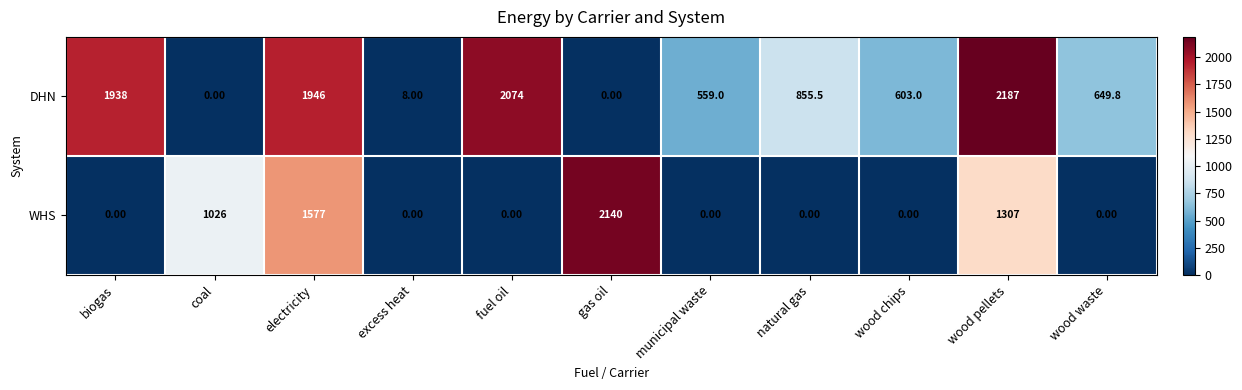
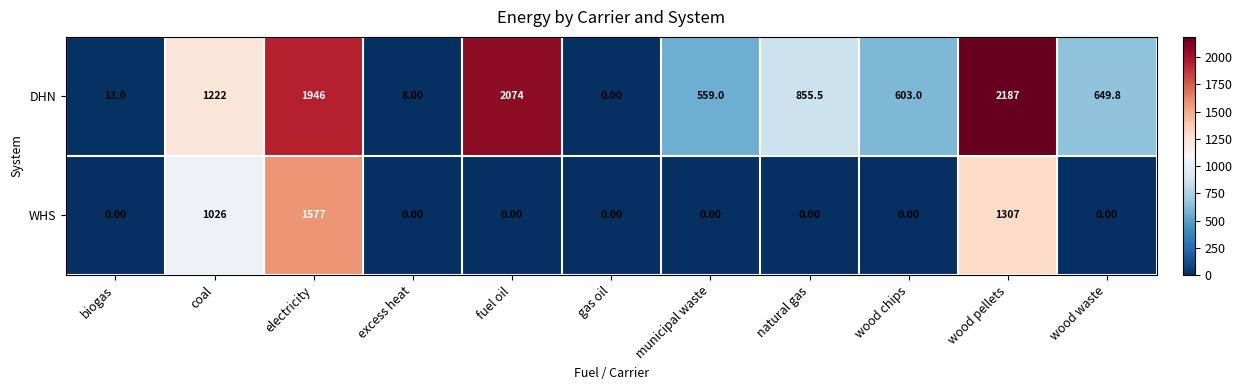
DHN, biogas: 1938 -> 13.0
DHN, coal: 0.00 -> 1222
WHS, gas oil: 2140 -> 0.00
